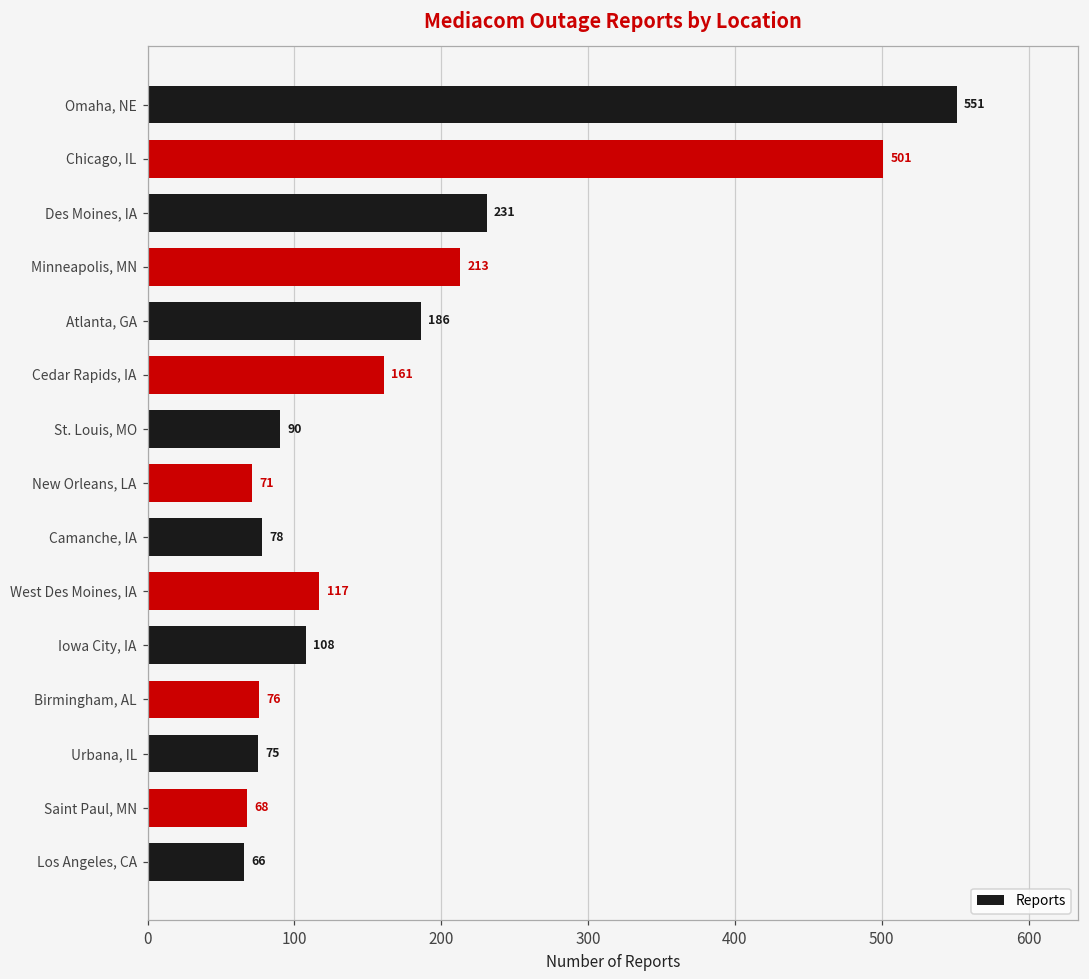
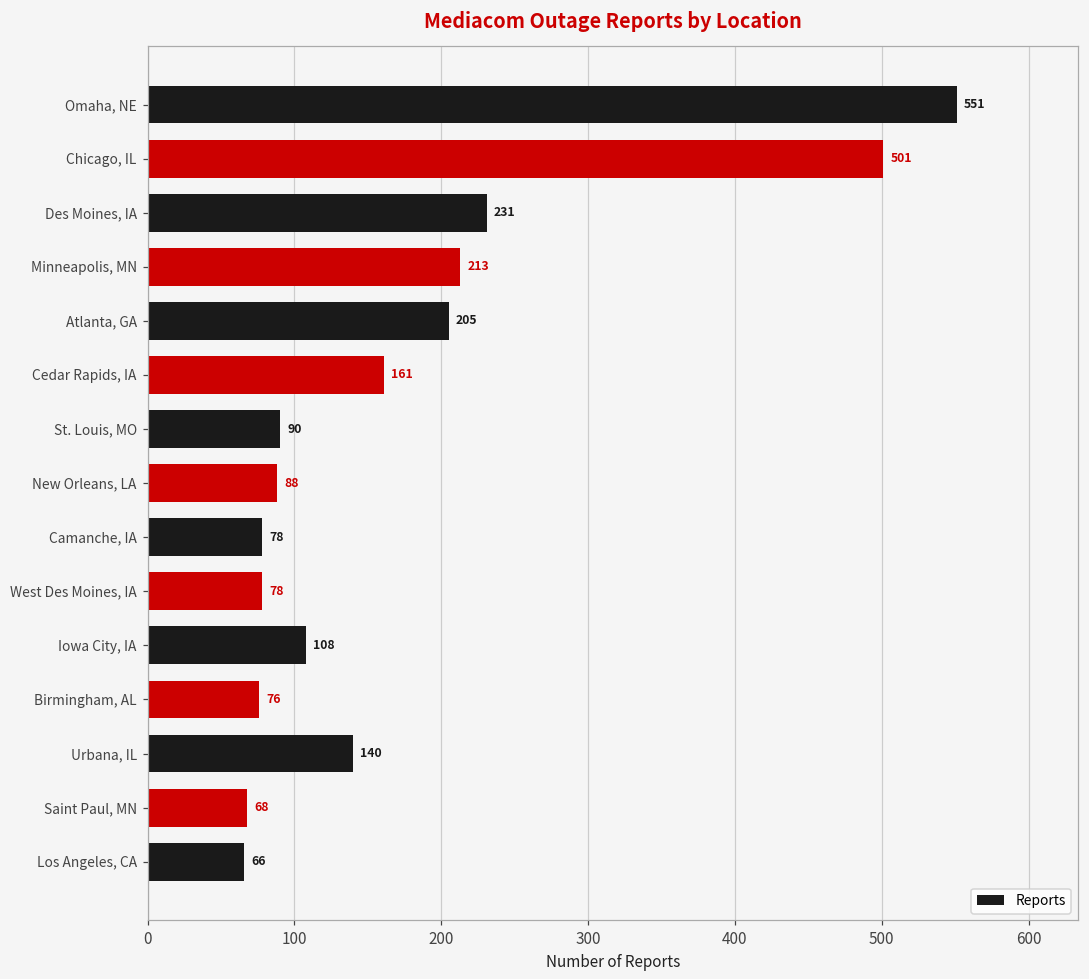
Atlanta, GA: 186 -> 205
New Orleans, LA: 71 -> 88
West Des Moines, IA: 117 -> 78
Urbana, IL: 75 -> 140
